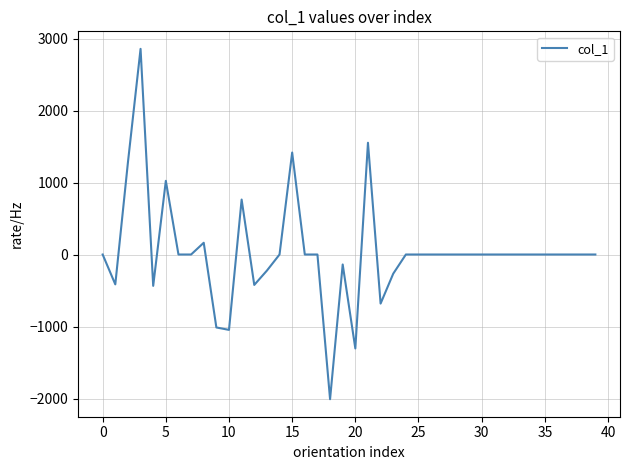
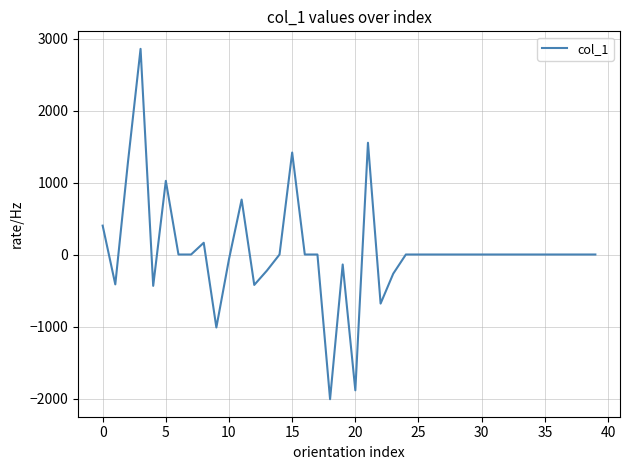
0: 0 -> 400
10: -1000 -> -100
20: -1300 -> -1900
